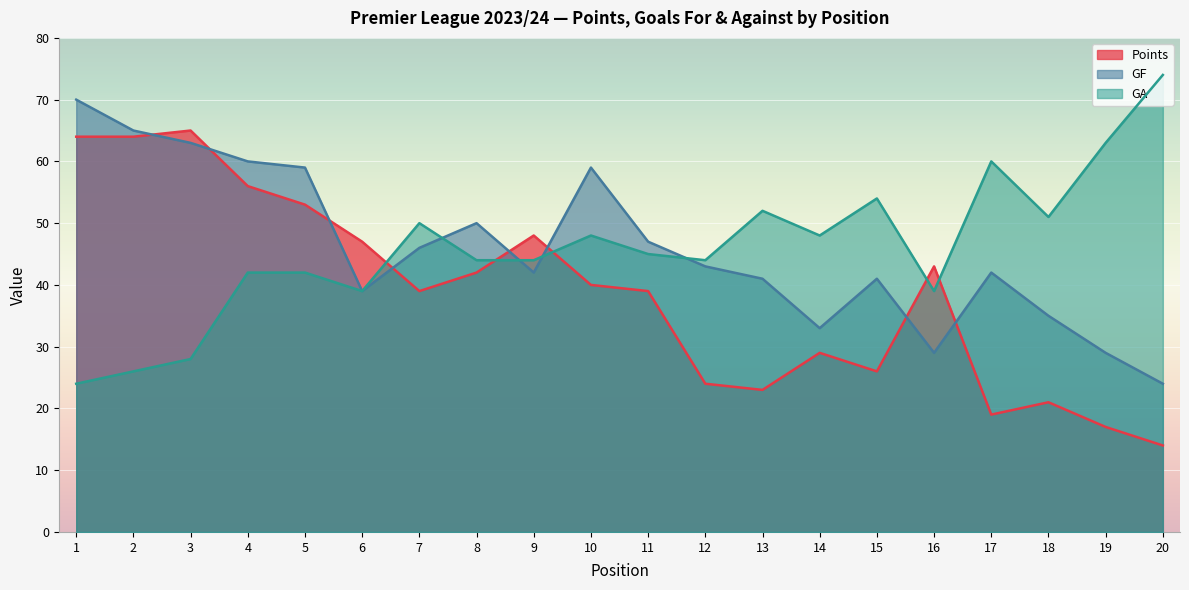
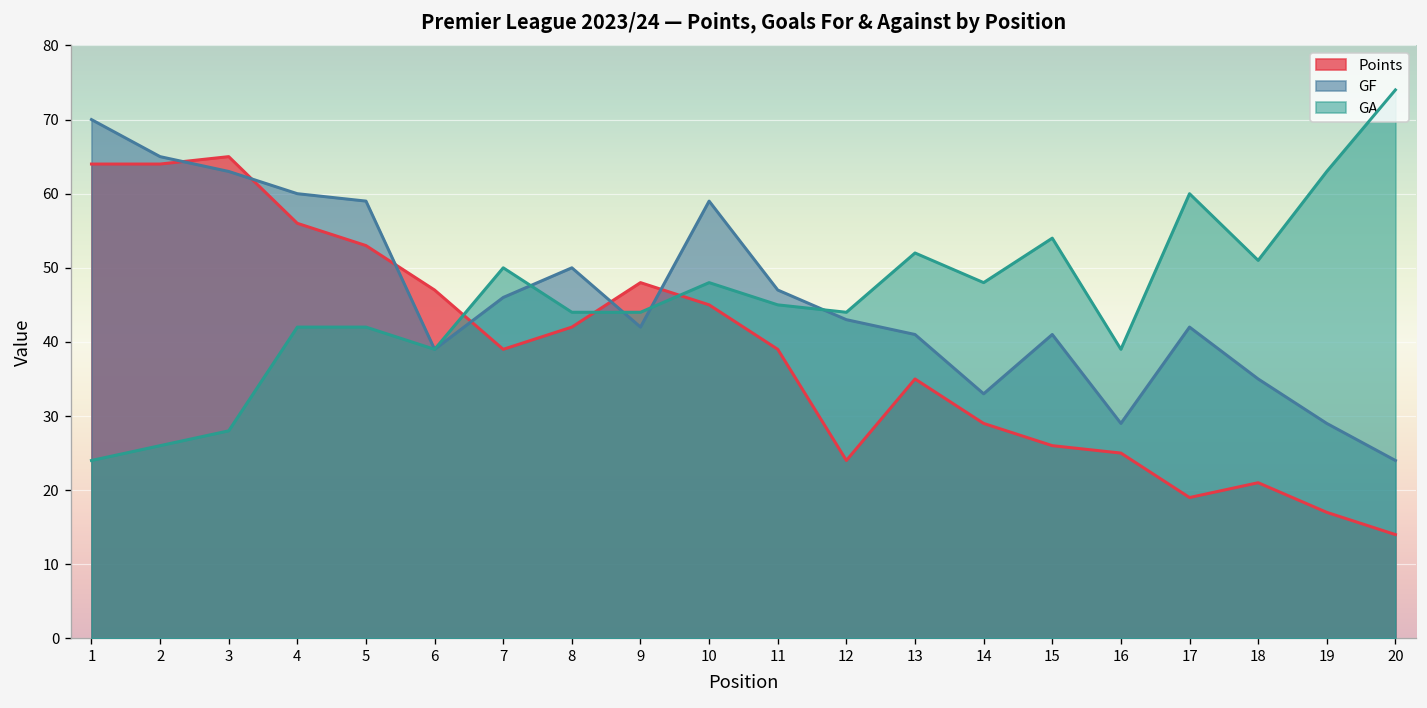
Points, 10: 40 -> 45
Points, 13: 23 -> 35
Points, 16: 43 -> 25
